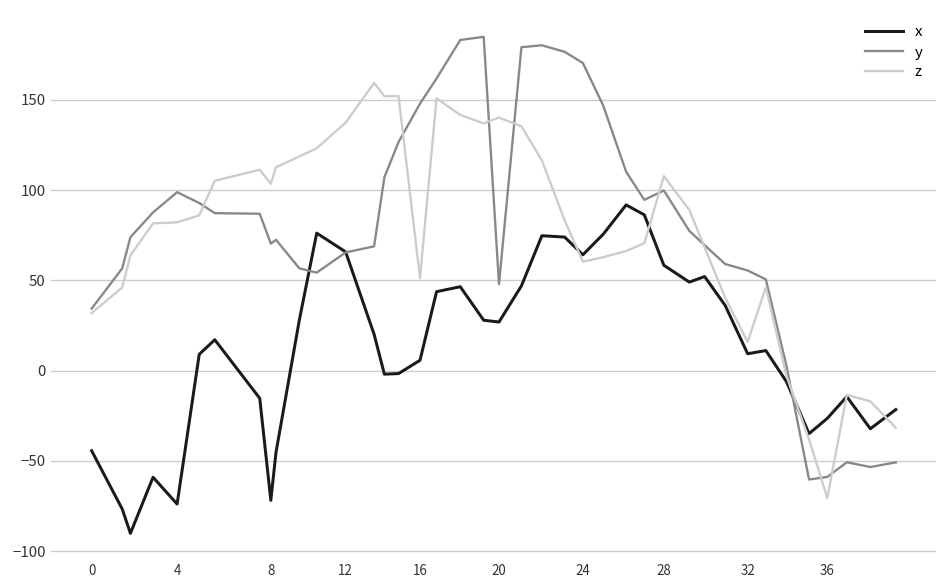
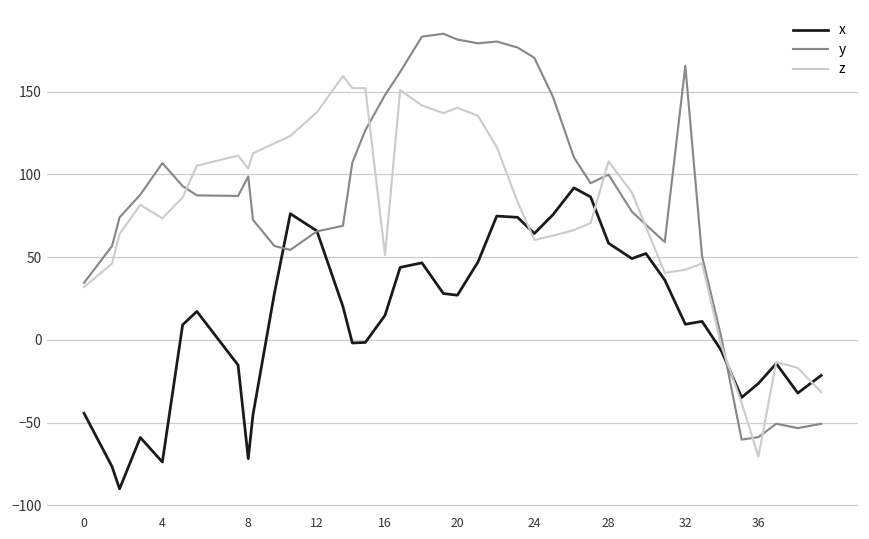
y, 4: 99 -> 107
z, 4: 82 -> 73
y, 8: 70 -> 99
x, 16: 6 -> 15
y, 20: 48 -> 181
y, 32: 56 -> 166
z, 32: 16 -> 42
